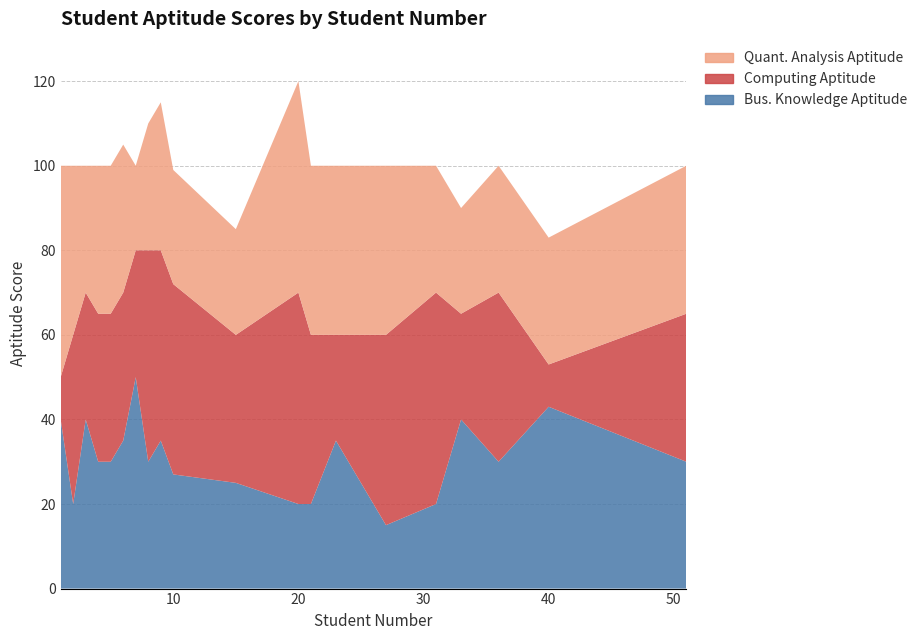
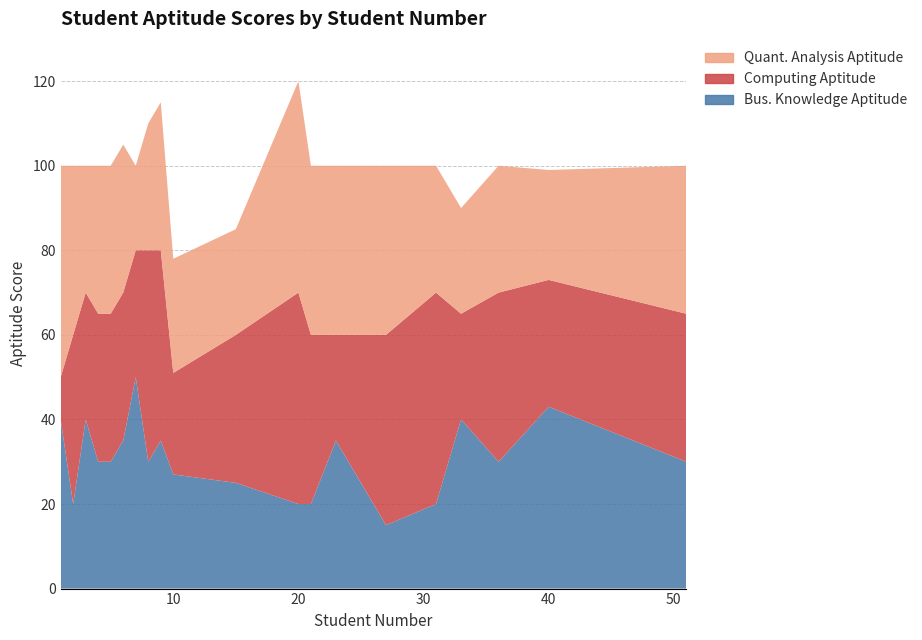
Computing Aptitude, 10: 45 -> 24
Computing Aptitude, 40: 10 -> 30
Quant. Analysis Aptitude, 40: 30 -> 26
